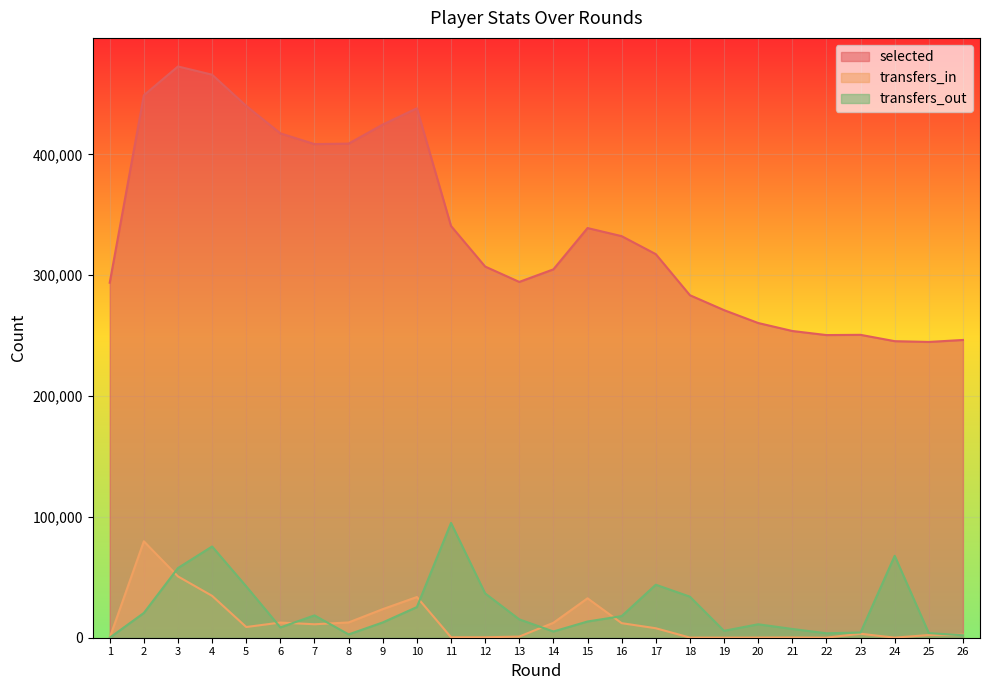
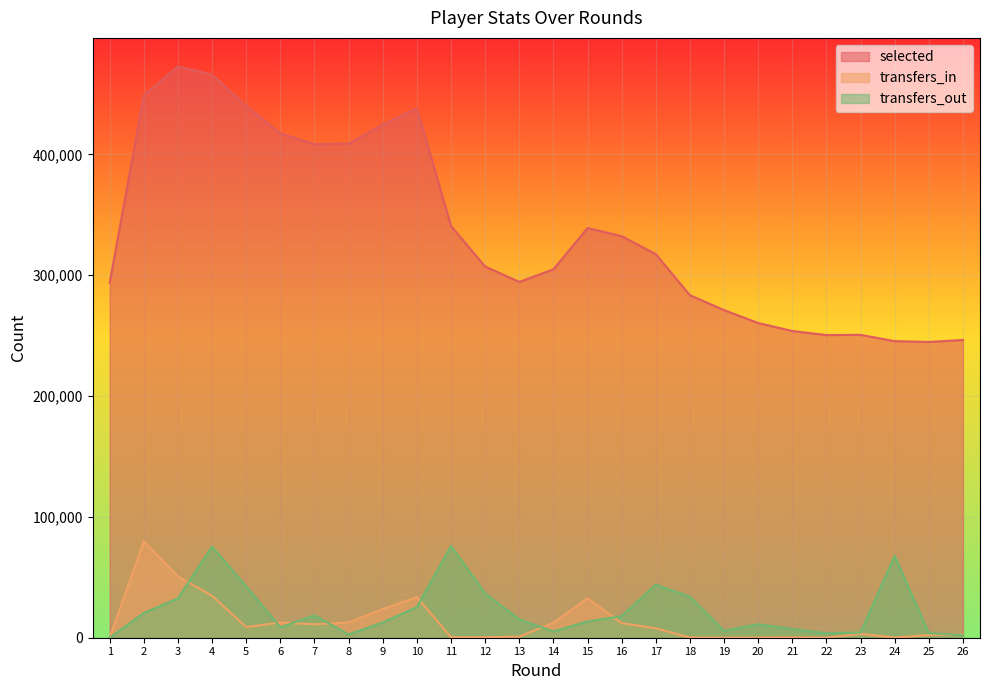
transfers_out, 3: 58,000 -> 33,000
transfers_out, 11: 95,000 -> 76,000
